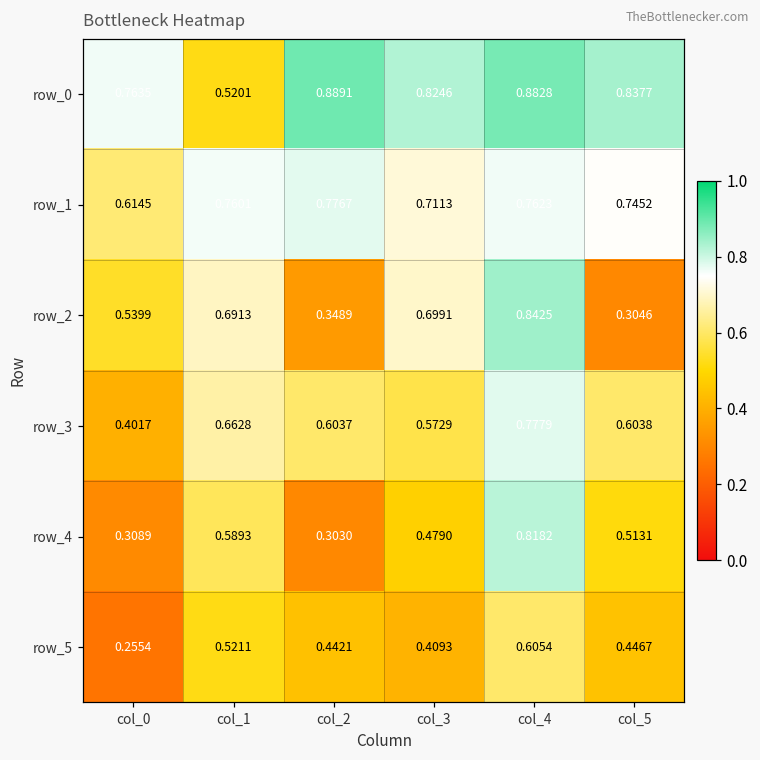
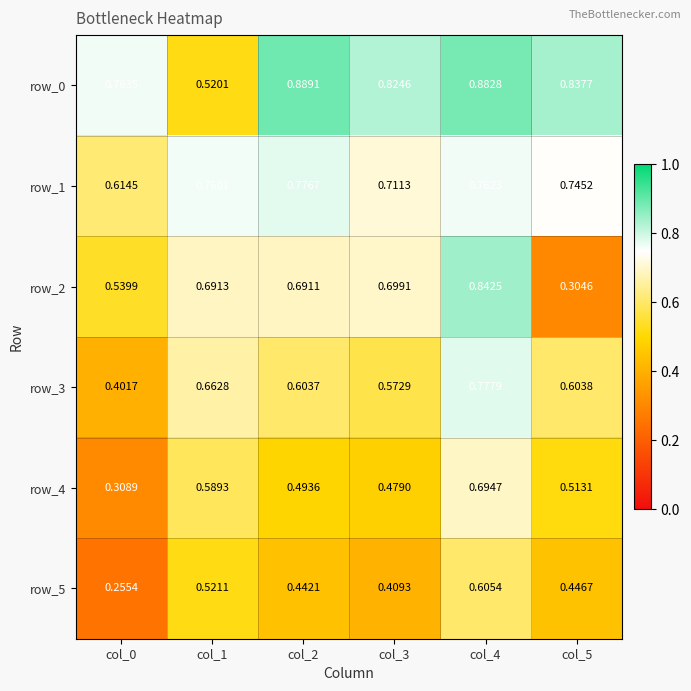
row_2, col_2: 0.3489 -> 0.6911
row_4, col_2: 0.3030 -> 0.4936
row_4, col_4: 0.8182 -> 0.6947
